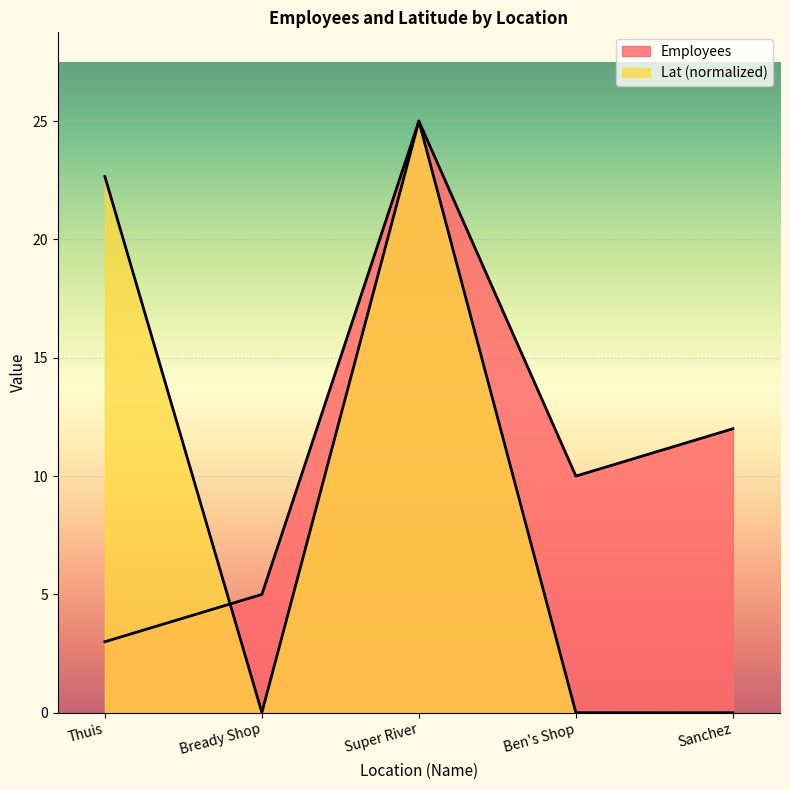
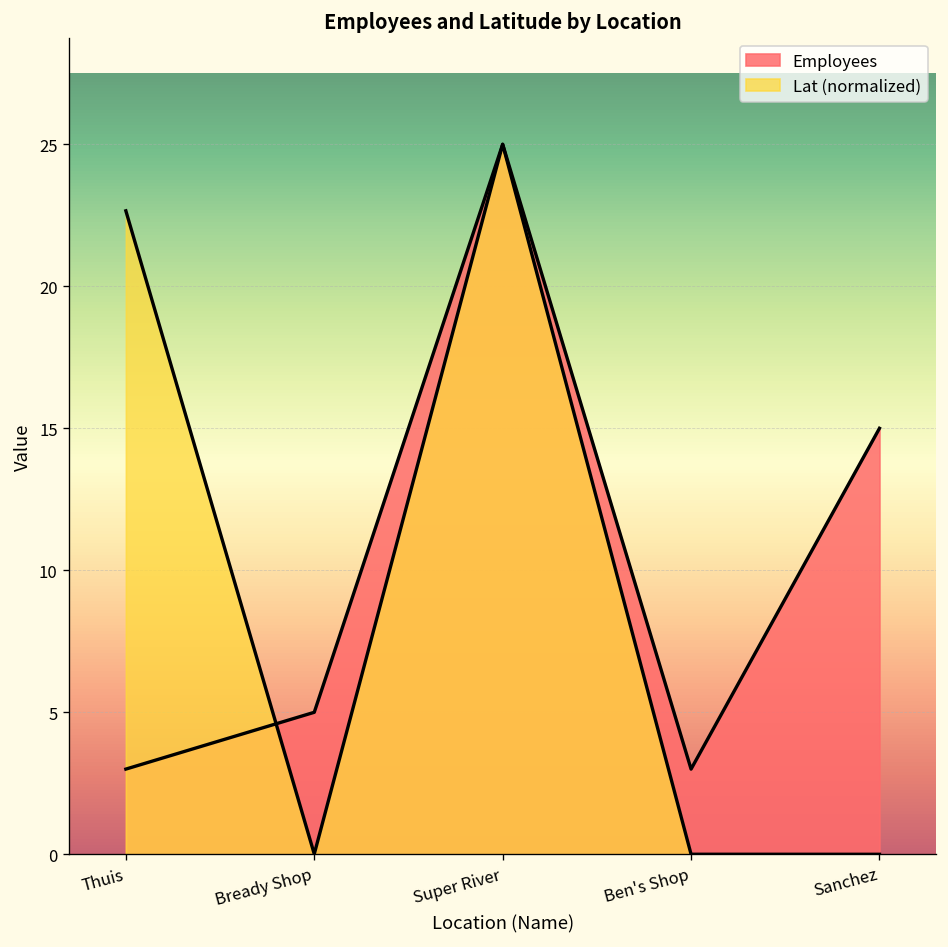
Employees, Ben's Shop: 10 -> 3
Employees, Sanchez: 12 -> 15
